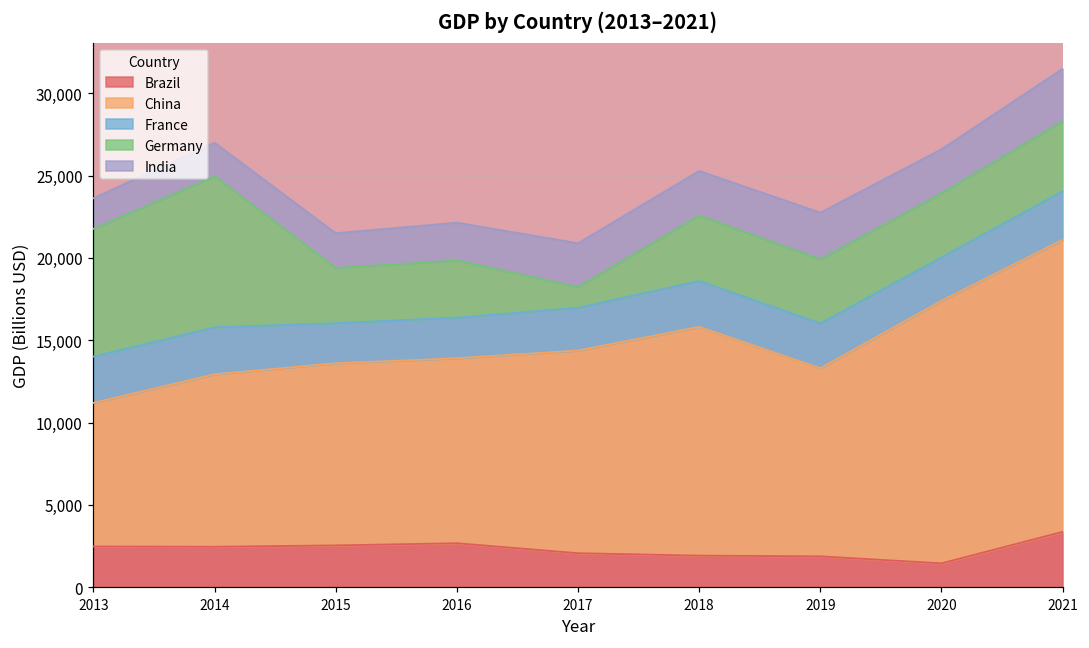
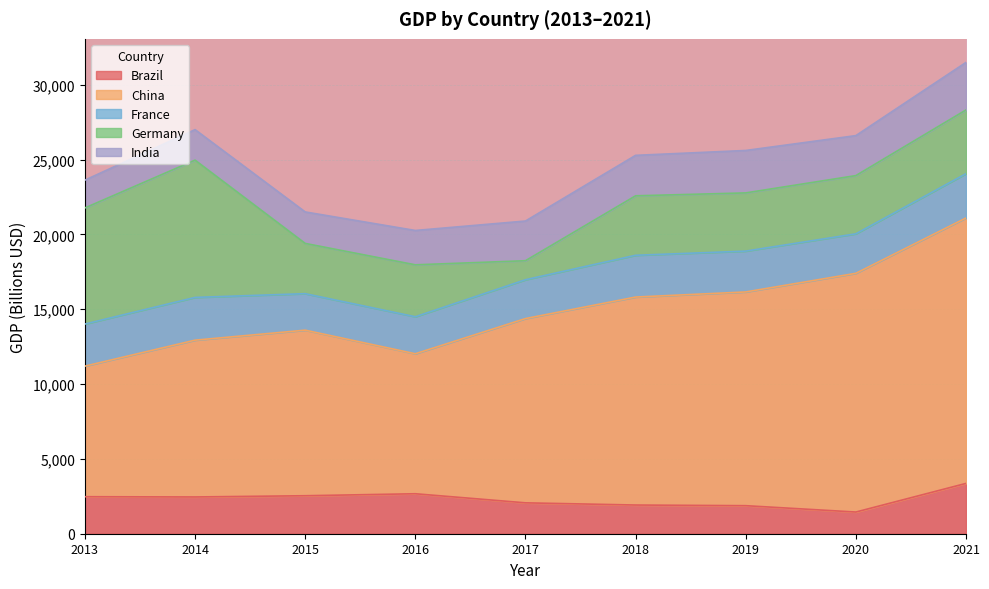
China, 2016: 11,200 -> 9,400
China, 2019: 11,400 -> 14,300
